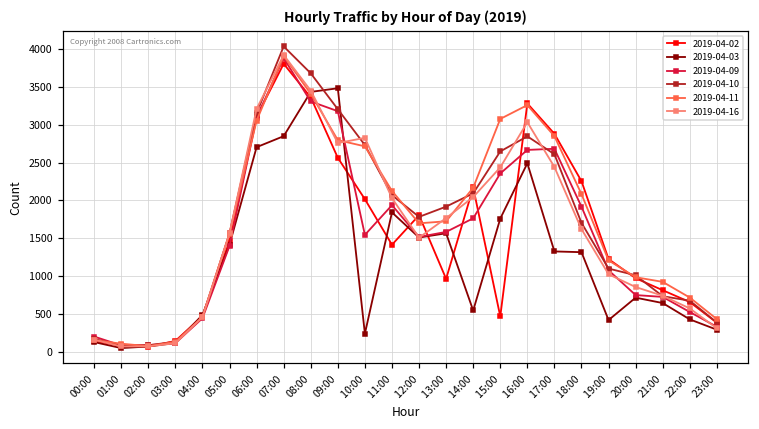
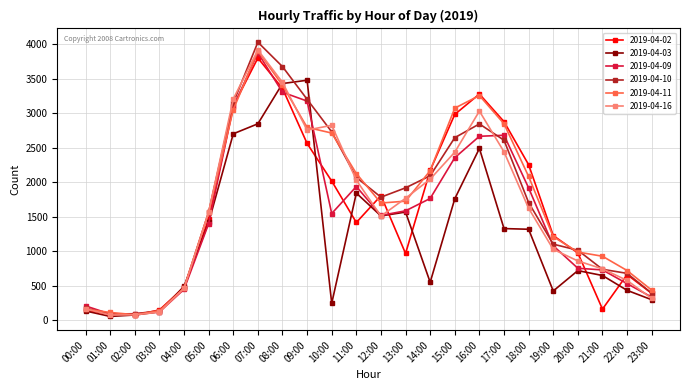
2019-04-02, 15:00: 500 -> 3000
2019-04-02, 21:00: 800 -> 200
